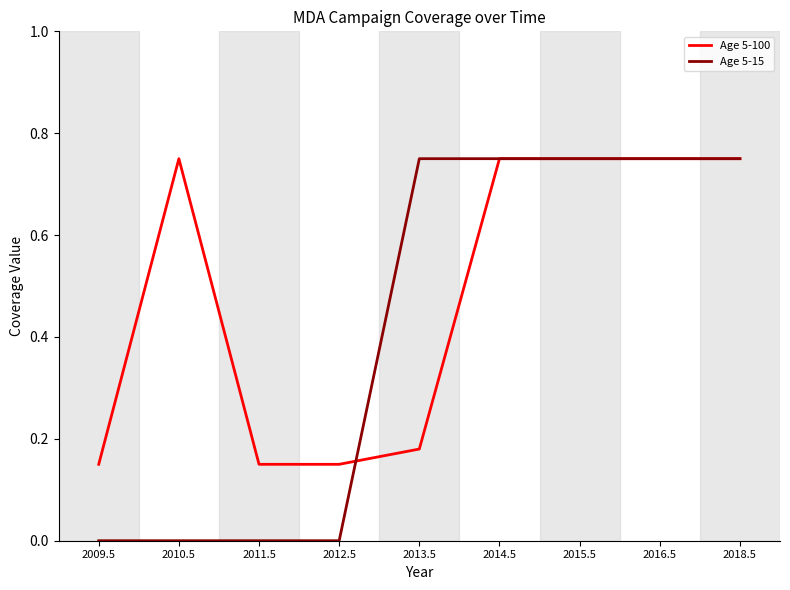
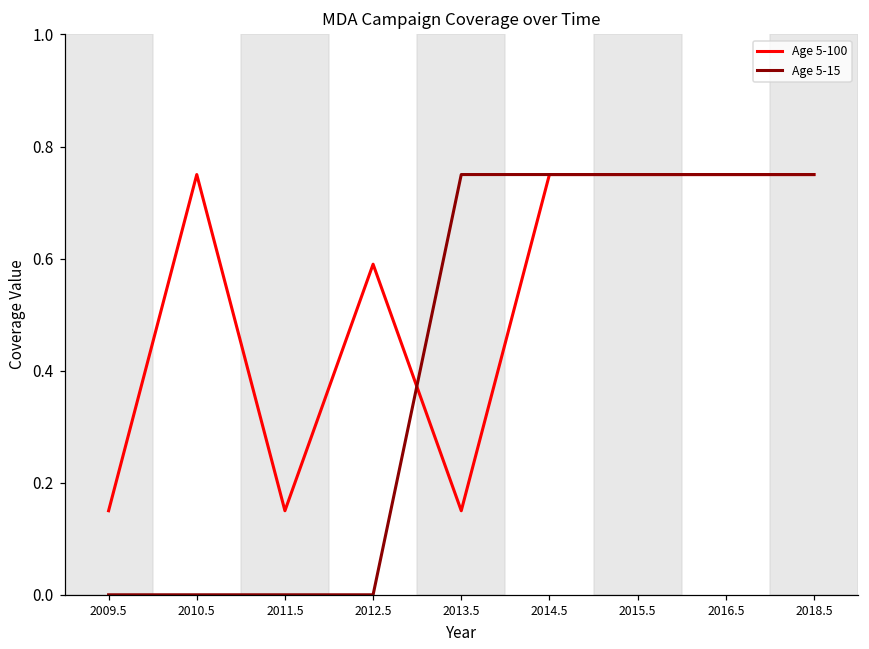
Age 5-100, 2012.5: 0.15 -> 0.59
Age 5-100, 2013.5: 0.18 -> 0.15
